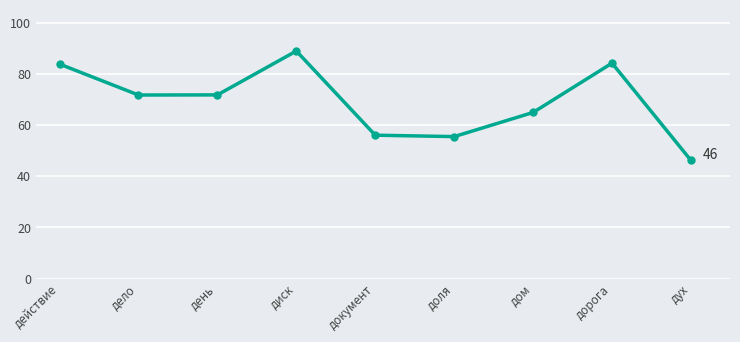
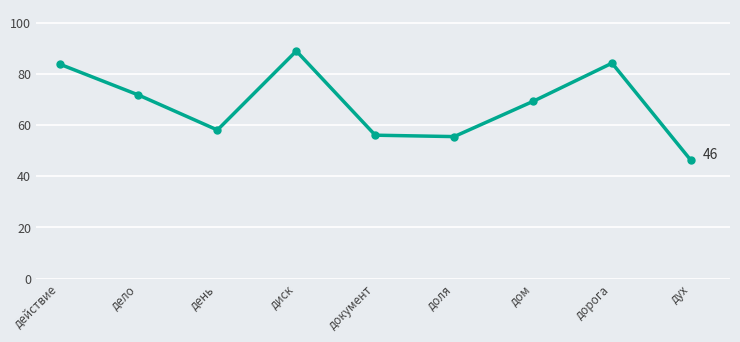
день: 72 -> 58
дом: 65 -> 69
